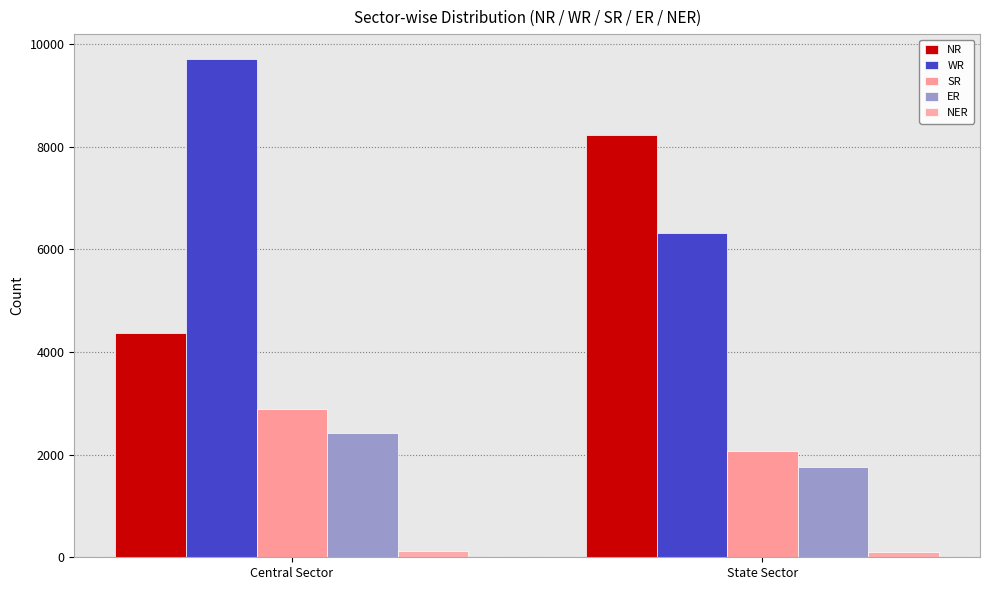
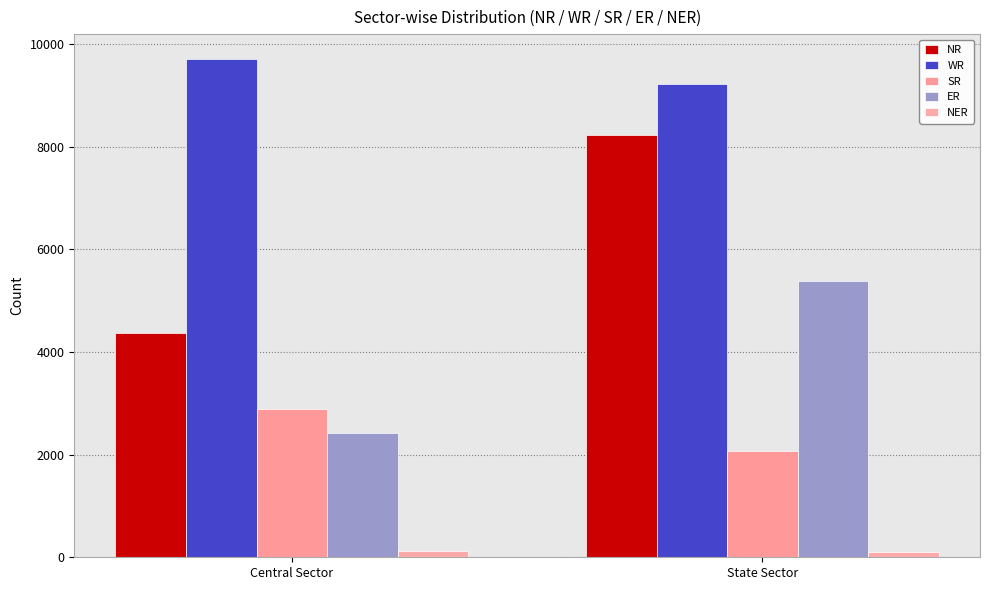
WR, State Sector: 6300 -> 9200
ER, State Sector: 1800 -> 5400
